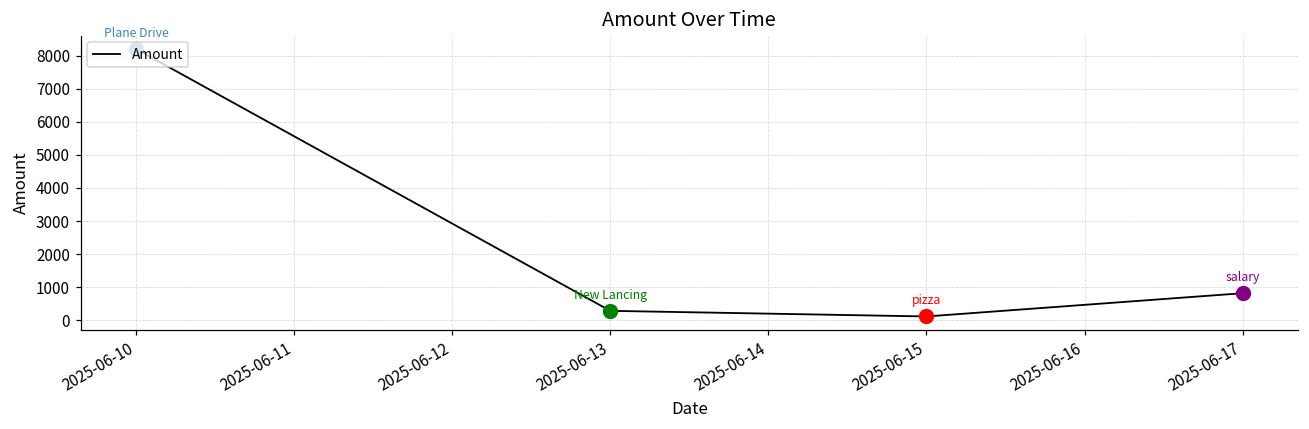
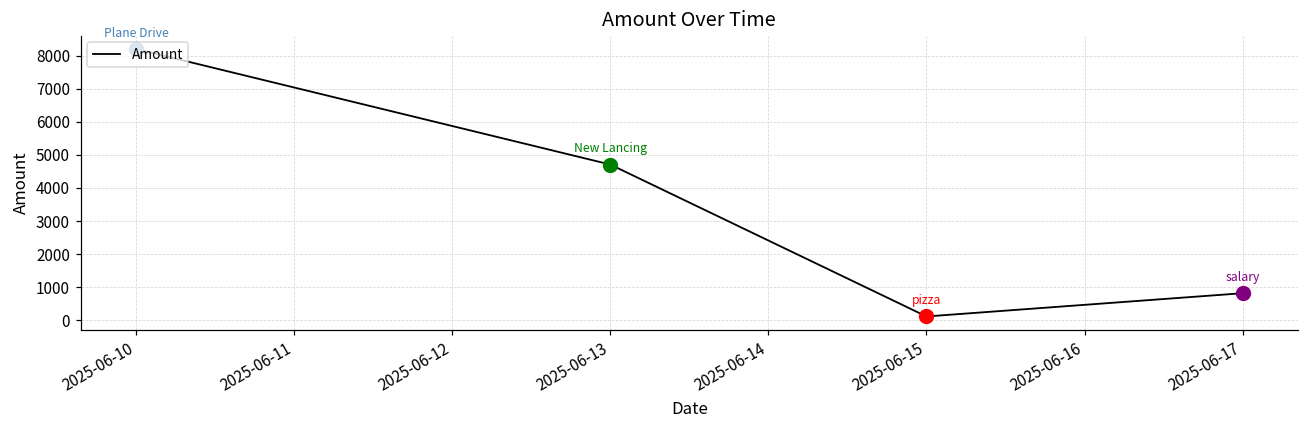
Amount, 2025-06-13: 300 -> 4700
